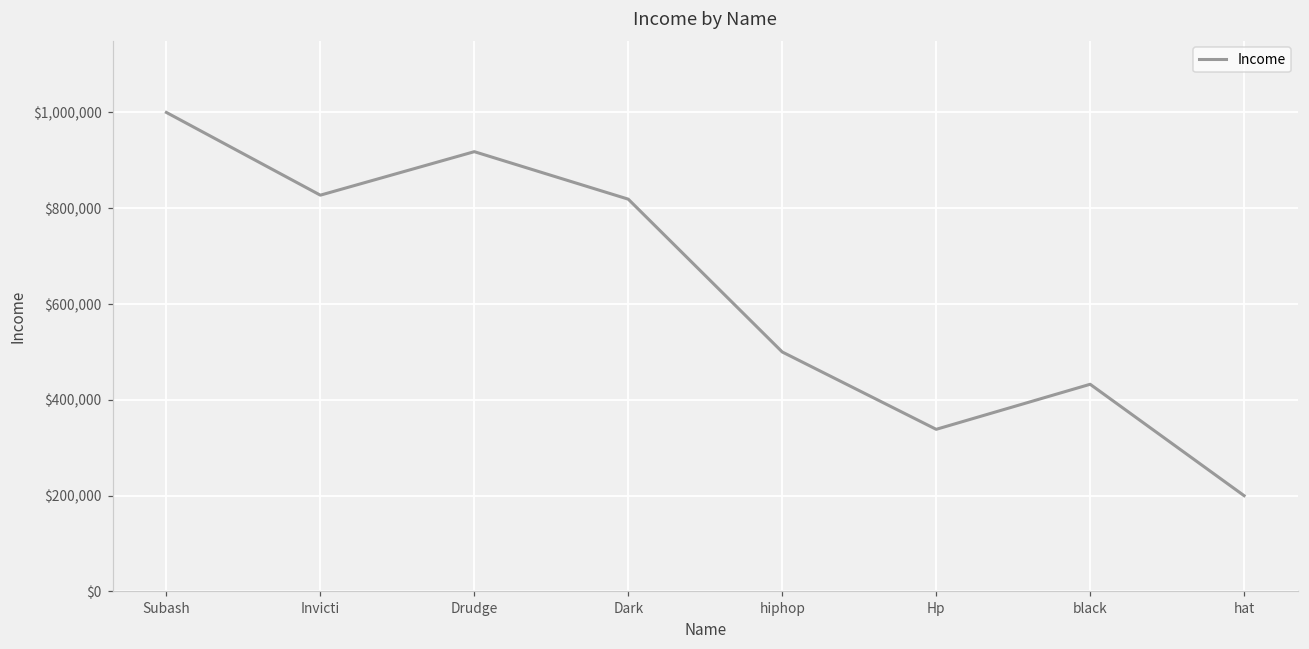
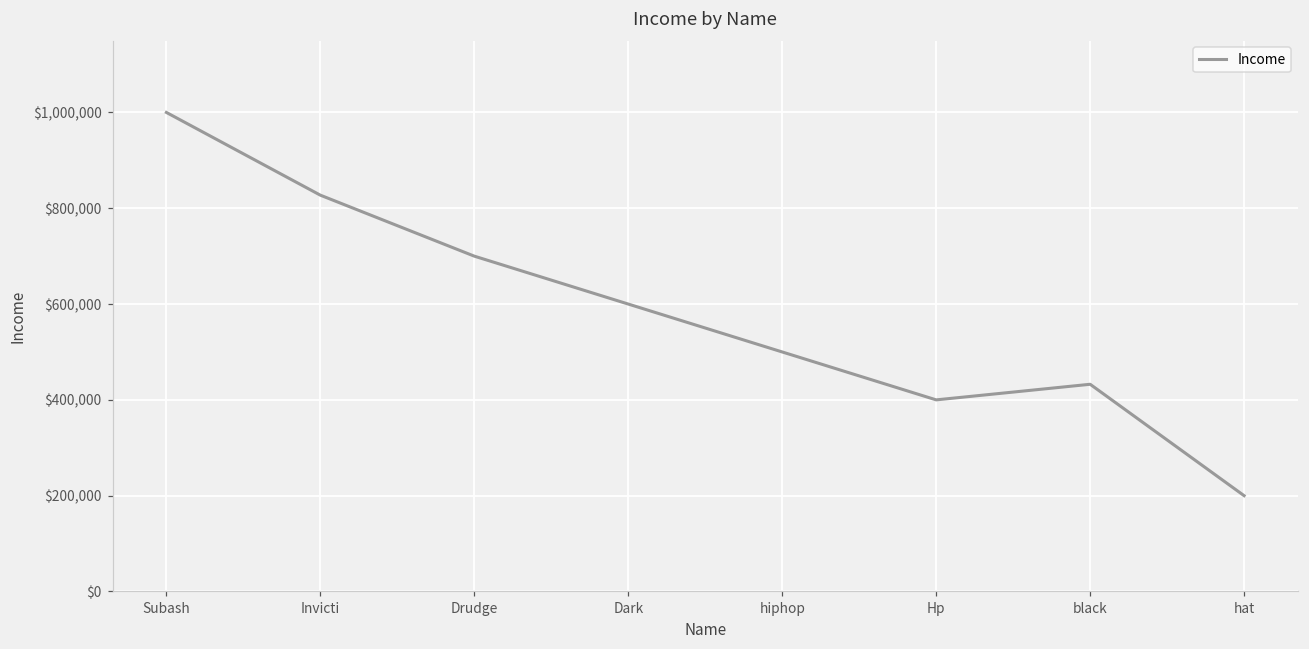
Drudge: $920,000 -> $700,000
Dark: $820,000 -> $600,000
Hp: $340,000 -> $400,000
